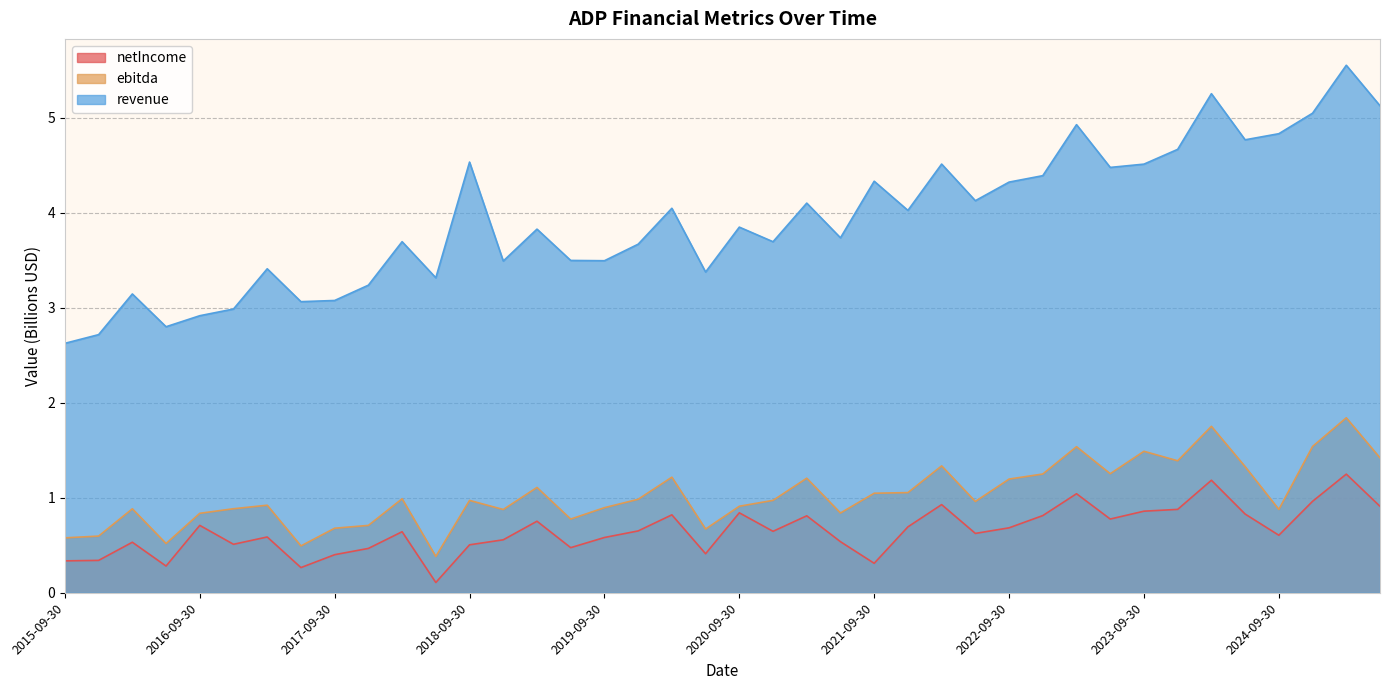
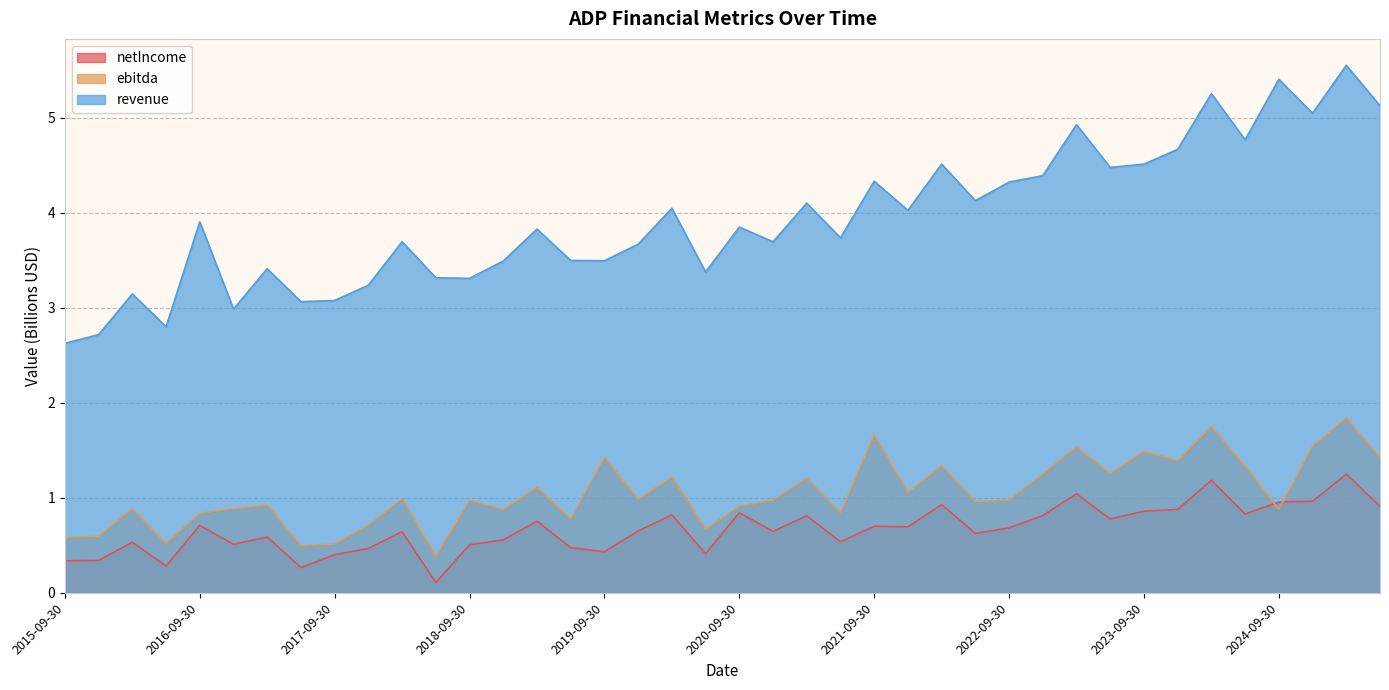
revenue, 2016-09-30: 2.9 -> 3.9
ebitda, 2017-09-30: 0.7 -> 0.5
revenue, 2018-09-30: 4.5 -> 3.3
netIncome, 2019-09-30: 0.6 -> 0.4
ebitda, 2019-09-30: 0.9 -> 1.4
netIncome, 2021-09-30: 0.3 -> 0.7
ebitda, 2021-09-30: 1.0 -> 1.7
ebitda, 2022-09-30: 1.2 -> 1.0
netIncome, 2024-09-30: 0.6 -> 1.0
revenue, 2024-09-30: 4.8 -> 5.4
